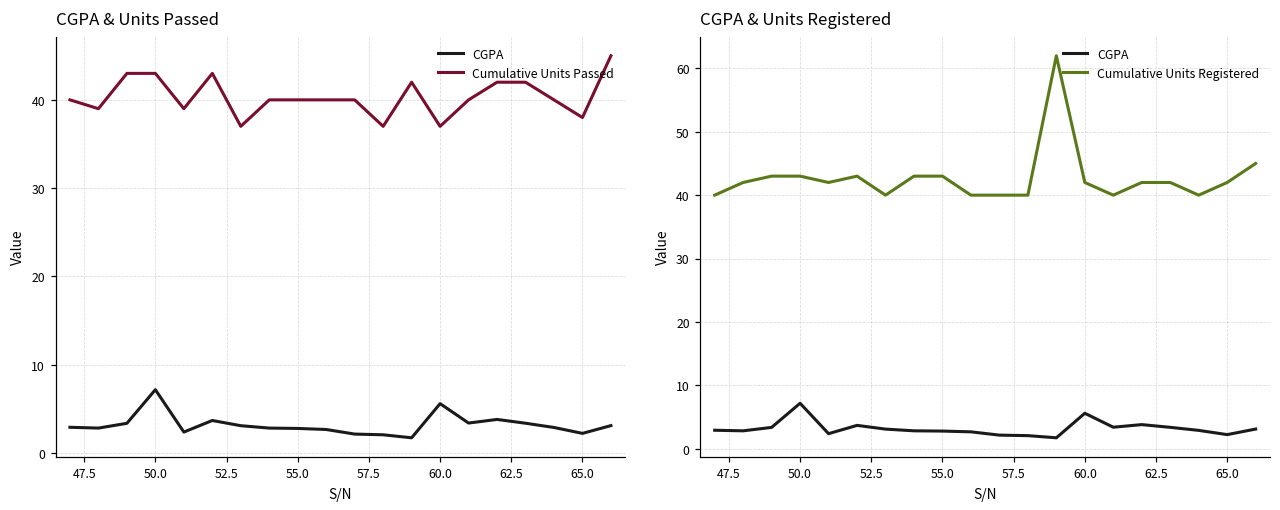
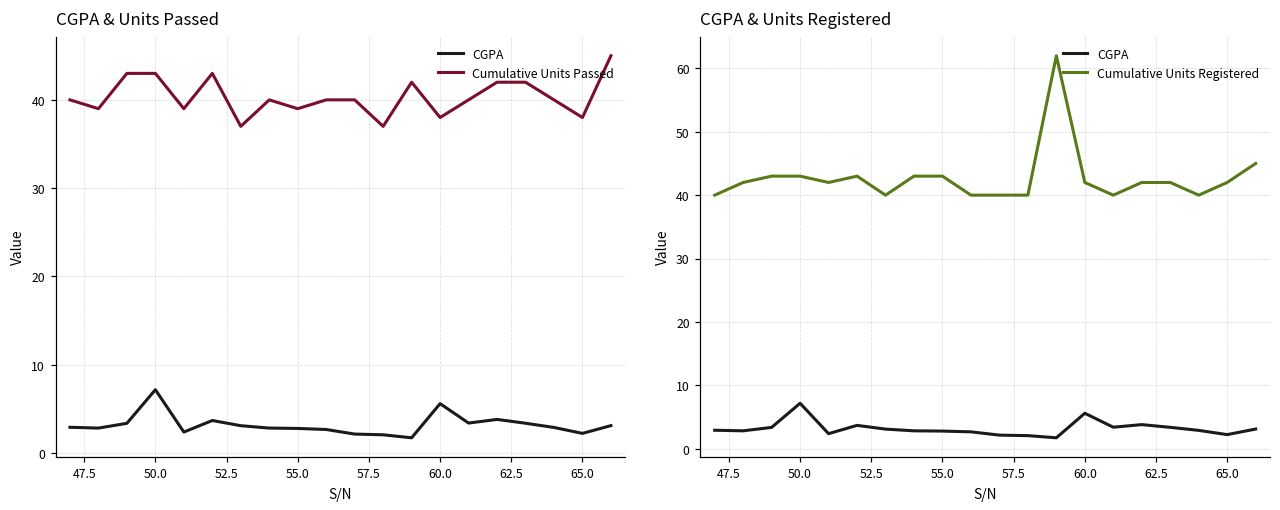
CGPA & Units Passed, Cumulative Units Passed, 55.0: 40 -> 39
CGPA & Units Passed, Cumulative Units Passed, 60.0: 37 -> 38
